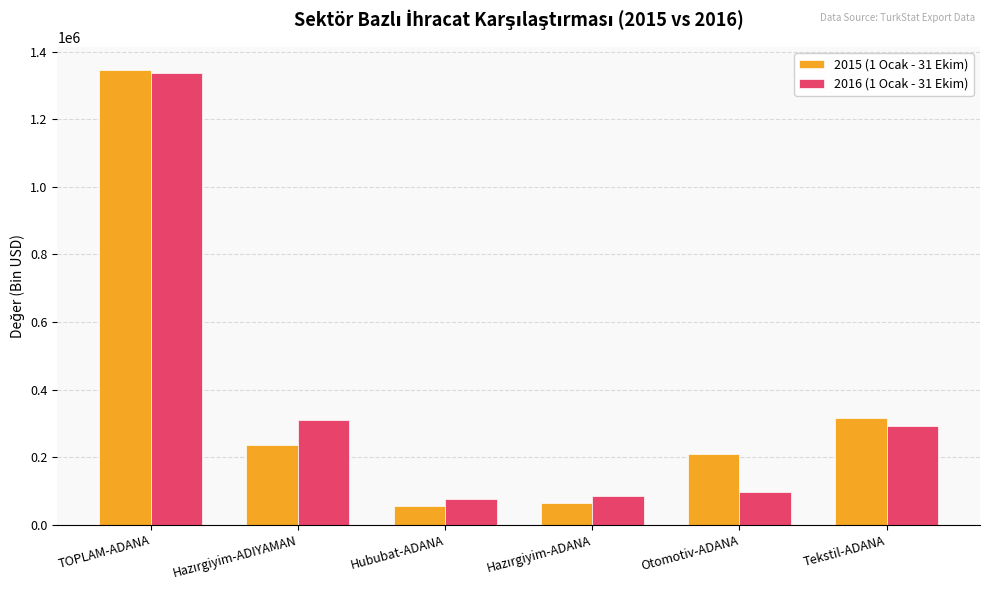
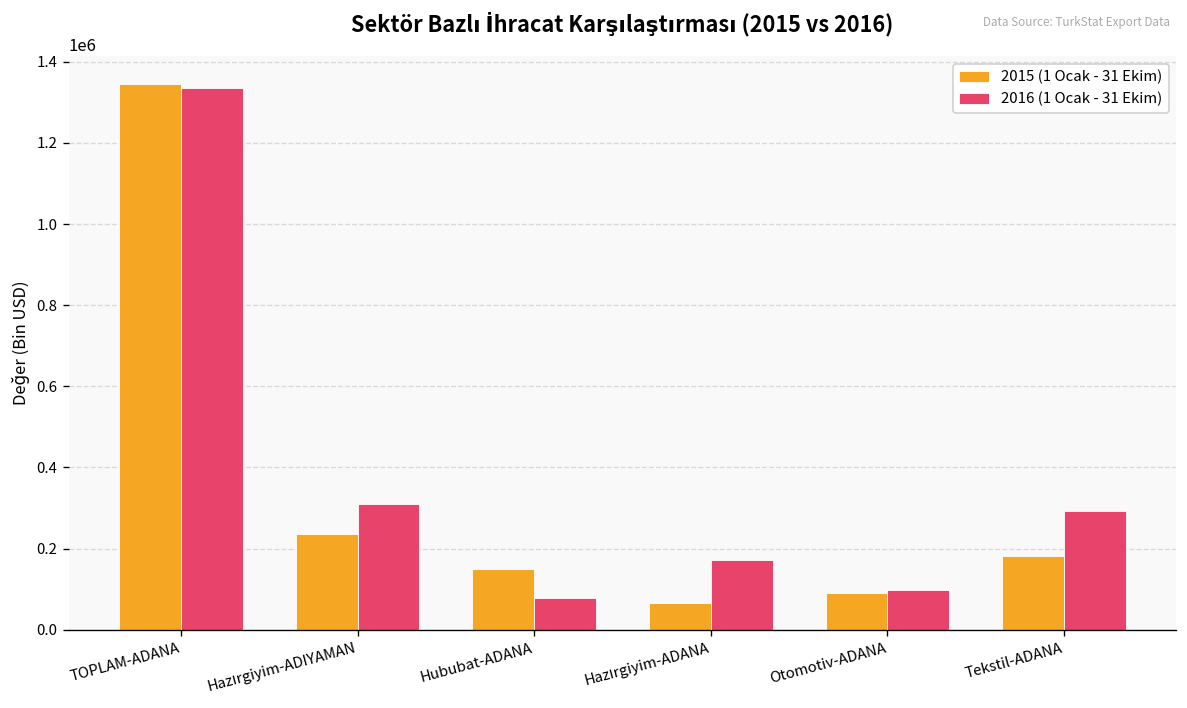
2015 (1 Ocak - 31 Ekim), Hububat-ADANA: 50000 -> 150000
2016 (1 Ocak - 31 Ekim), Hazırgiyim-ADANA: 80000 -> 170000
2015 (1 Ocak - 31 Ekim), Otomotiv-ADANA: 210000 -> 90000
2015 (1 Ocak - 31 Ekim), Tekstil-ADANA: 320000 -> 180000
